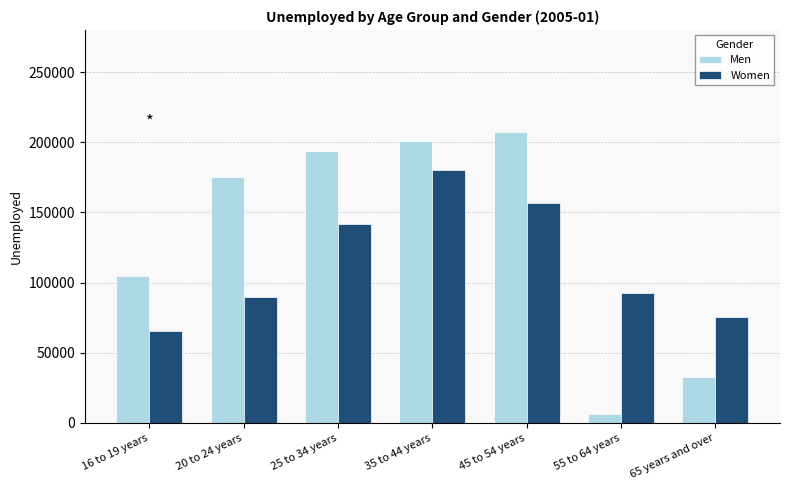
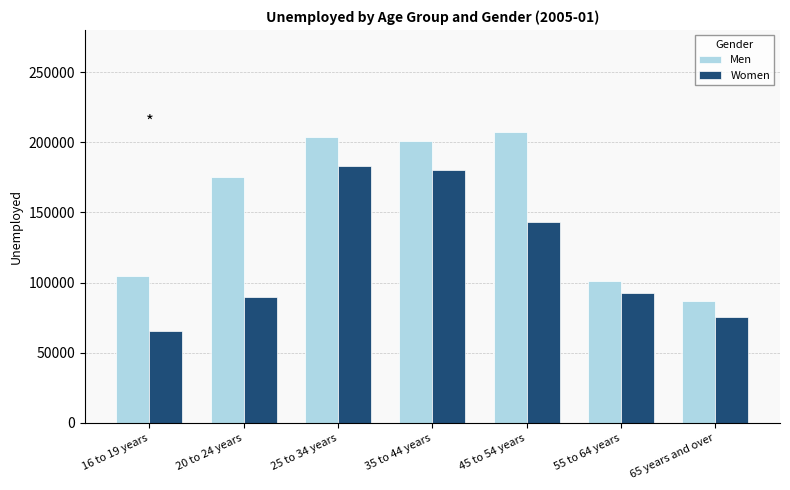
Men, 25 to 34 years: 194000 -> 204000
Women, 25 to 34 years: 142000 -> 183000
Women, 45 to 54 years: 157000 -> 143000
Men, 55 to 64 years: 6000 -> 101000
Men, 65 years and over: 33000 -> 87000
